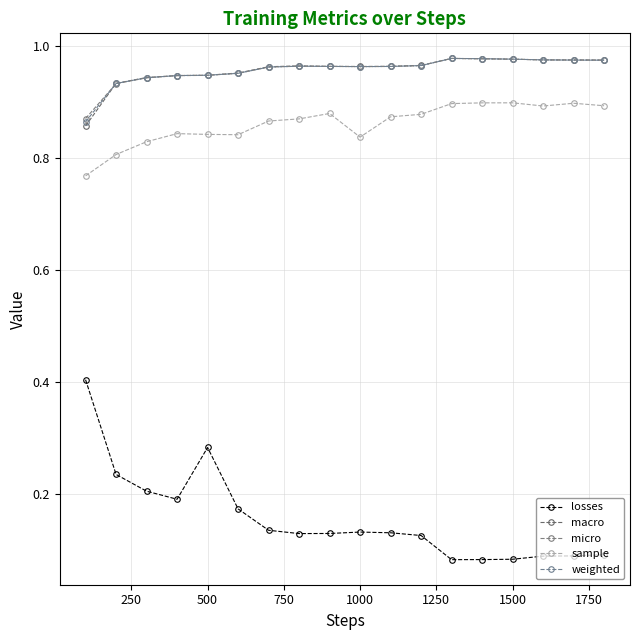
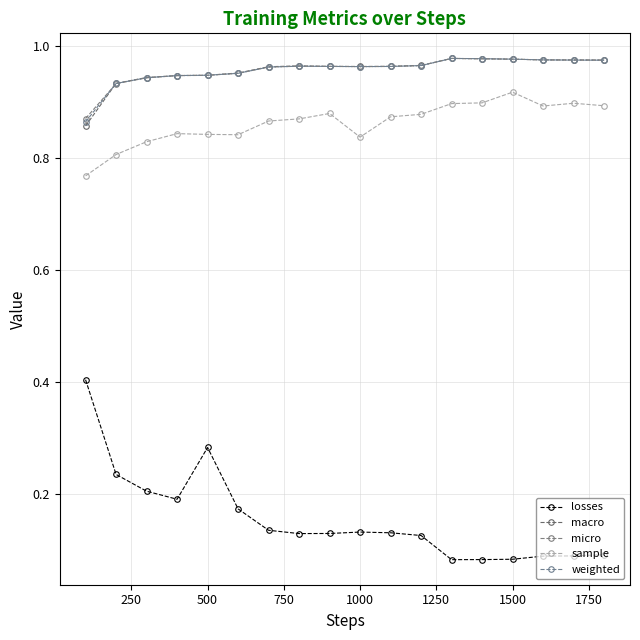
sample, 1500: 0.90 -> 0.92
